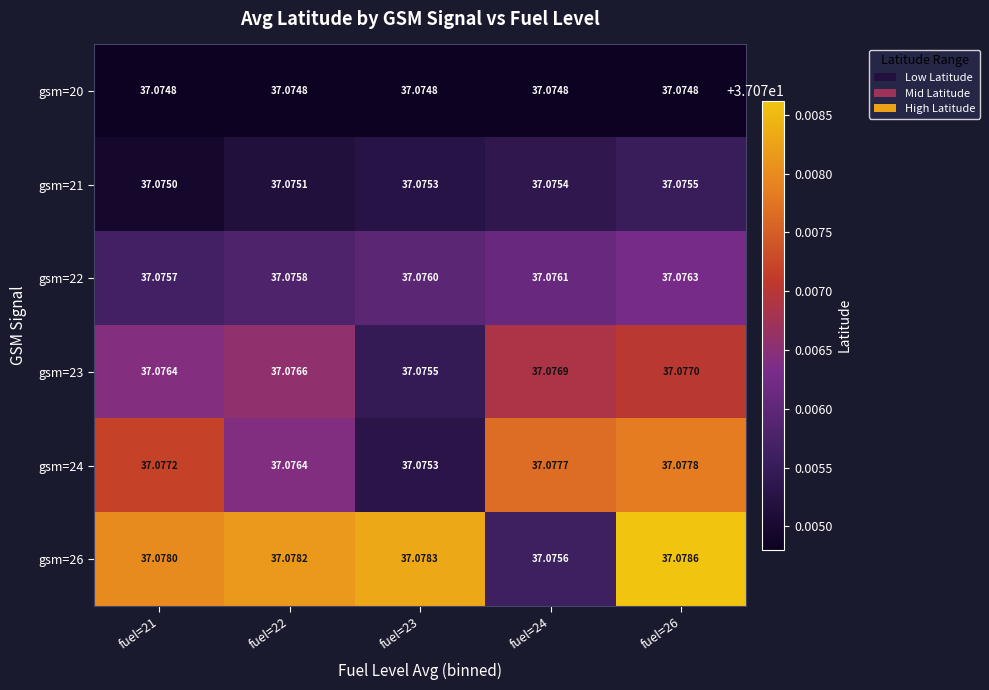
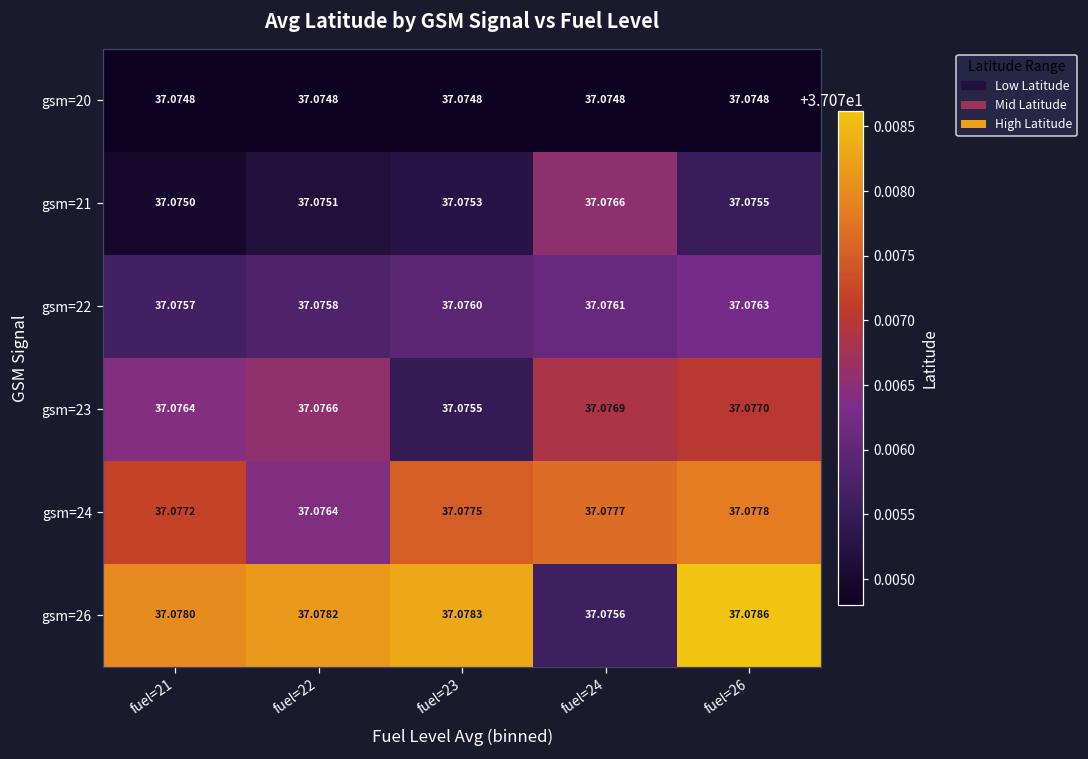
gsm=21, fuel=24: 37.0754 -> 37.0766
gsm=24, fuel=23: 37.0753 -> 37.0775
